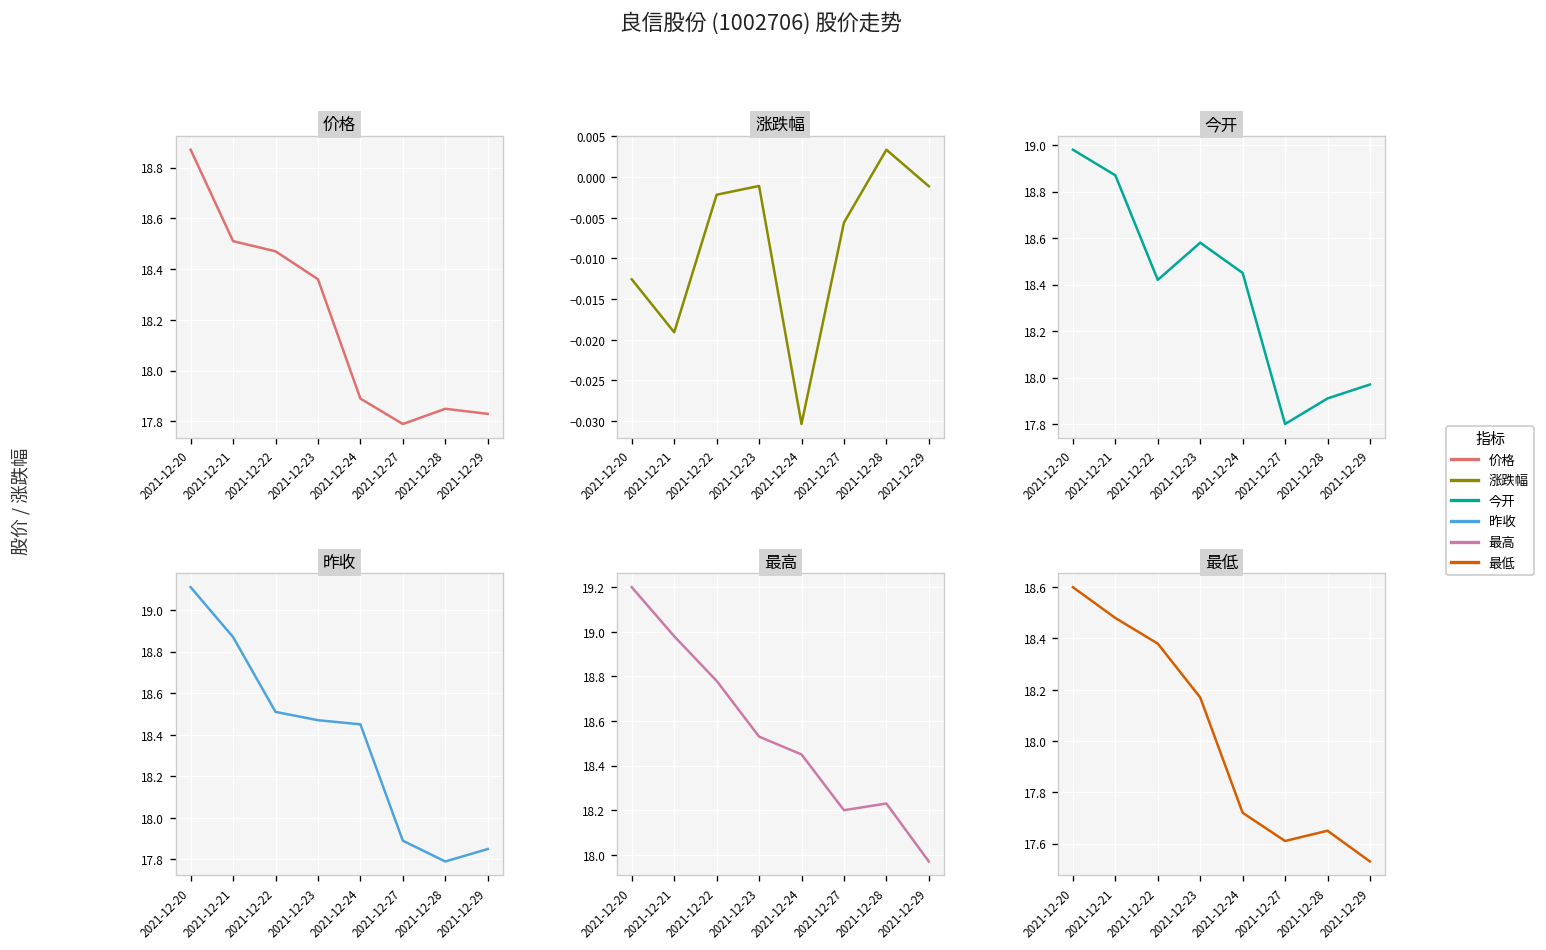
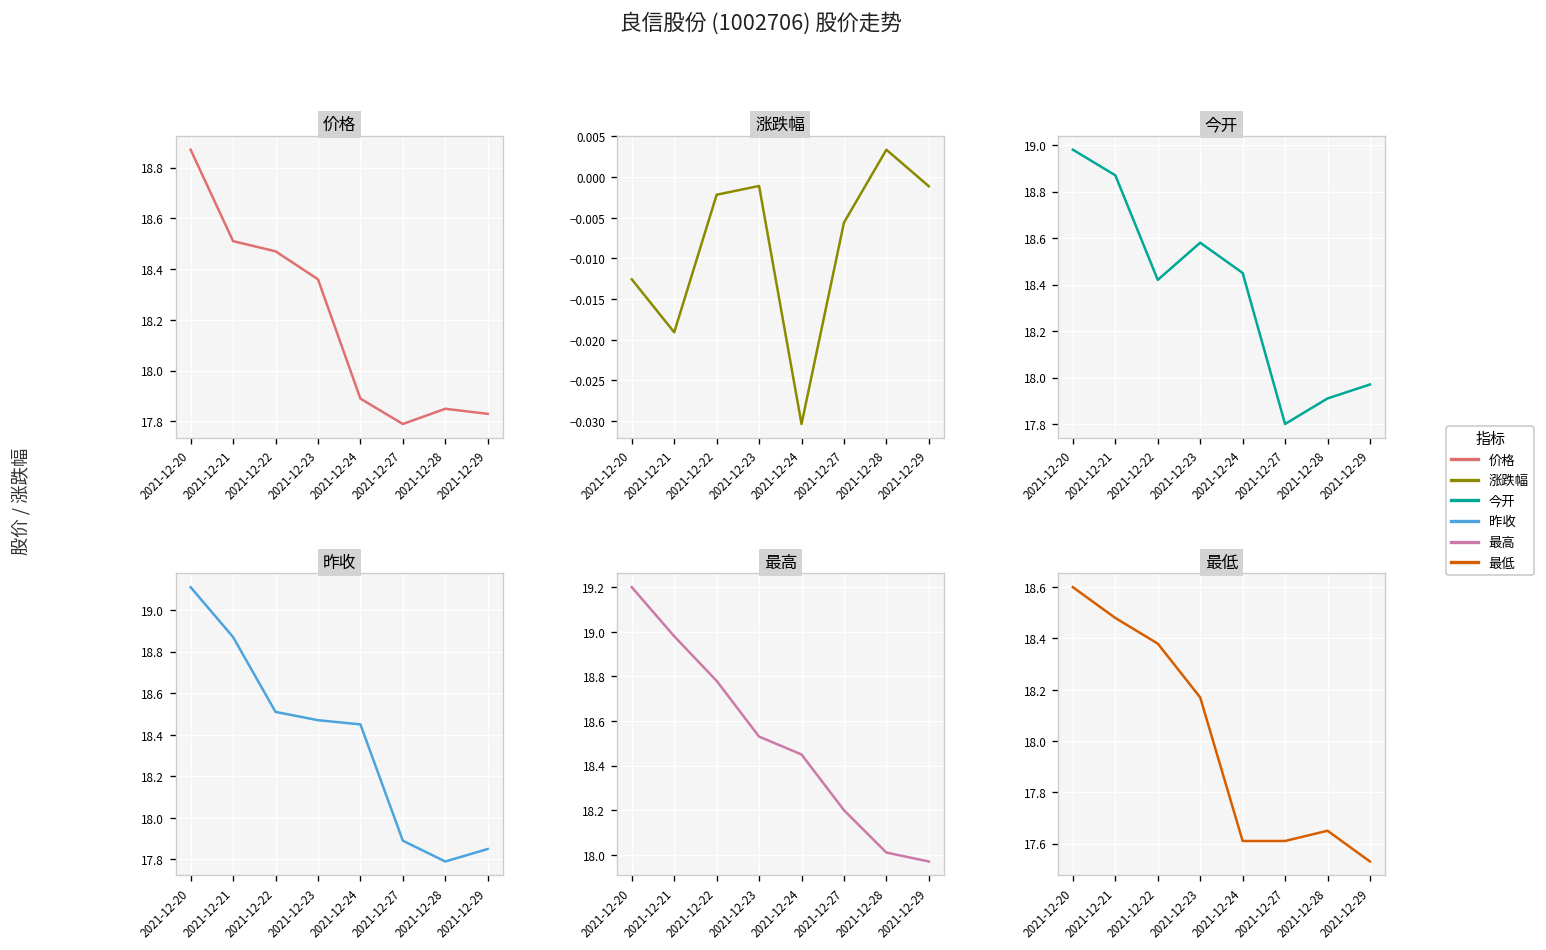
最高, 2021-12-28: 18.23 -> 18.01
最低, 2021-12-24: 17.72 -> 17.61
